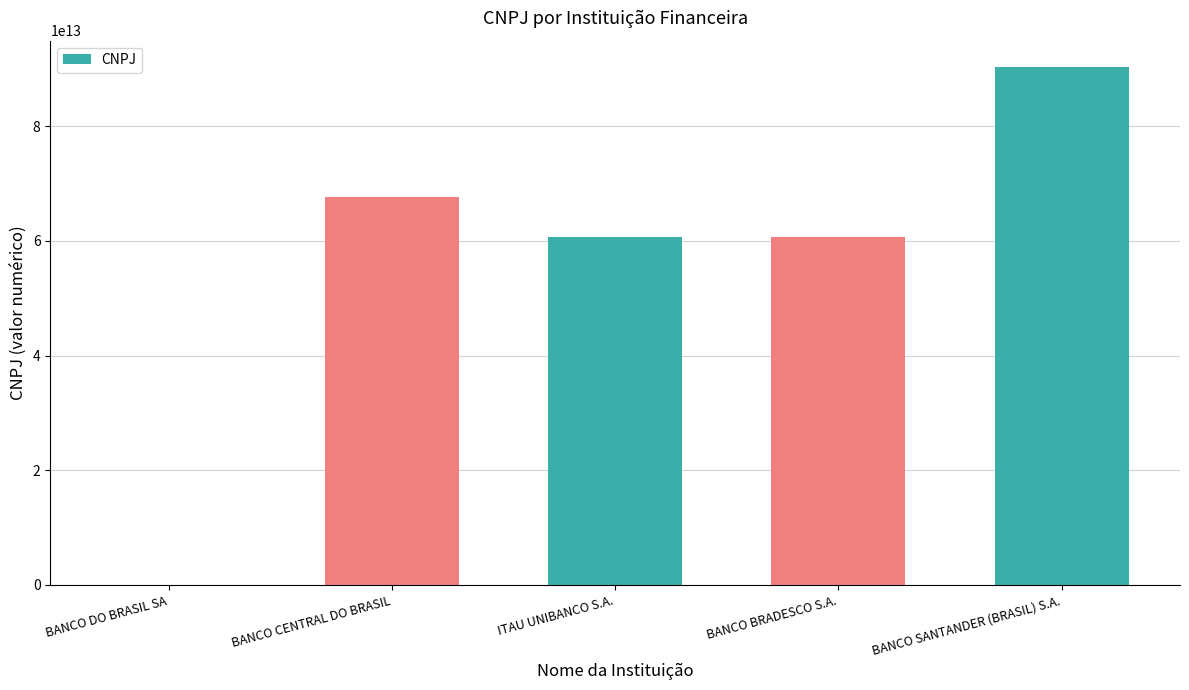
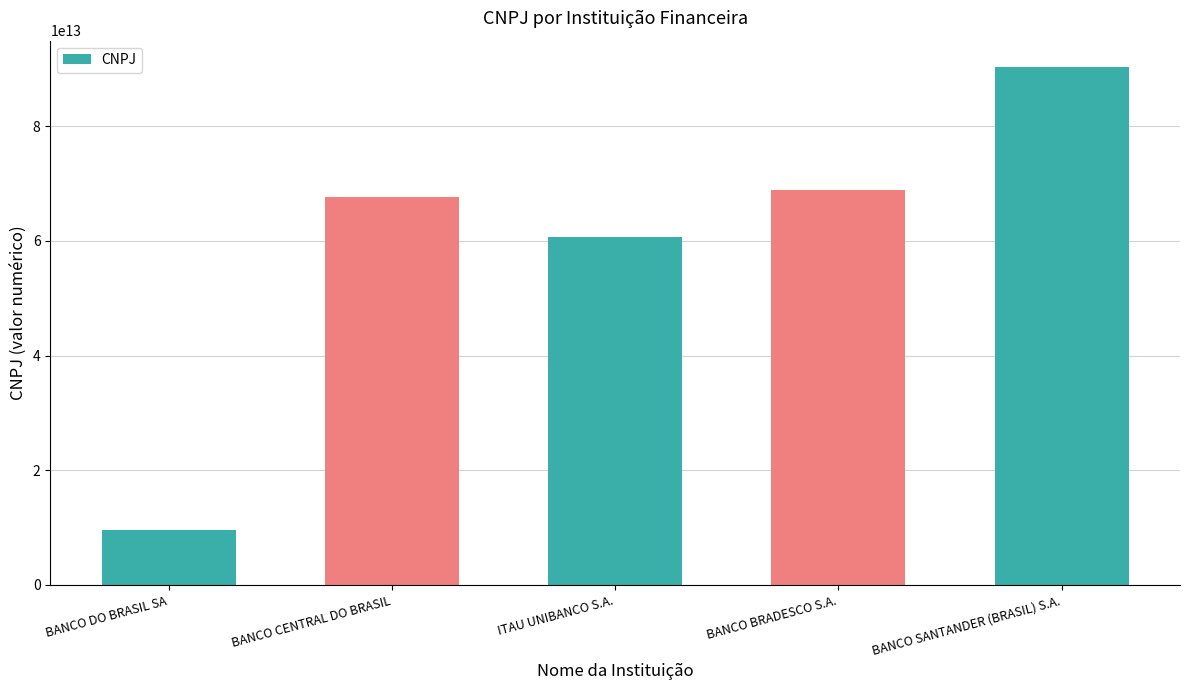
BANCO DO BRASIL SA: 0 -> 10000000000000
BANCO BRADESCO S.A.: 61000000000000 -> 69000000000000
